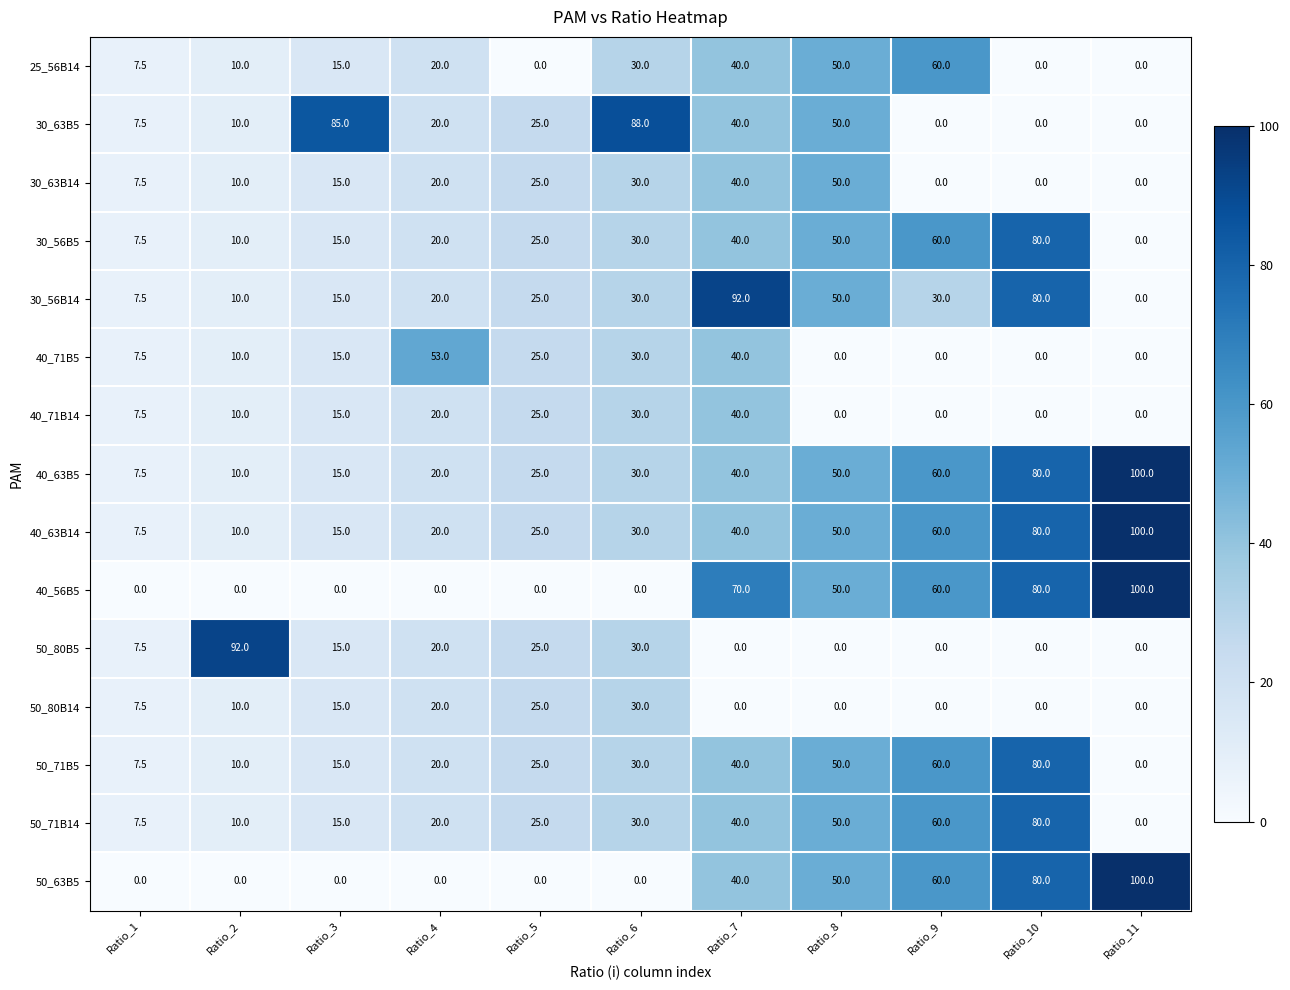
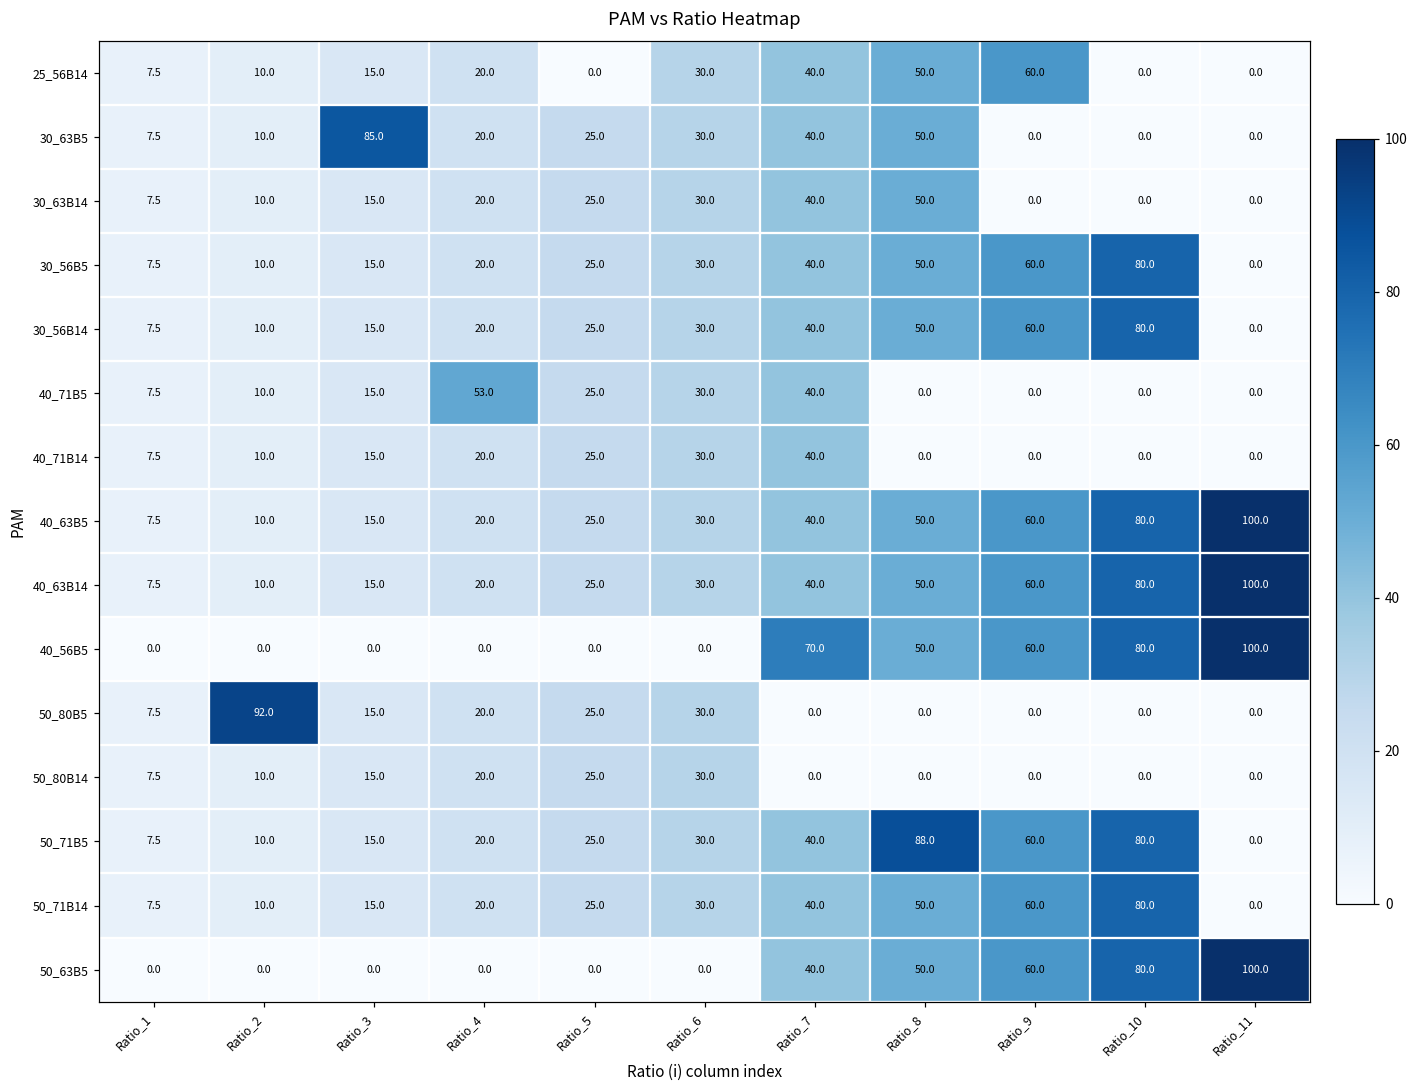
30_63B5, Ratio_6: 88.0 -> 30.0
30_56B14, Ratio_7: 92.0 -> 40.0
30_56B14, Ratio_9: 30.0 -> 60.0
50_71B5, Ratio_8: 50.0 -> 88.0
